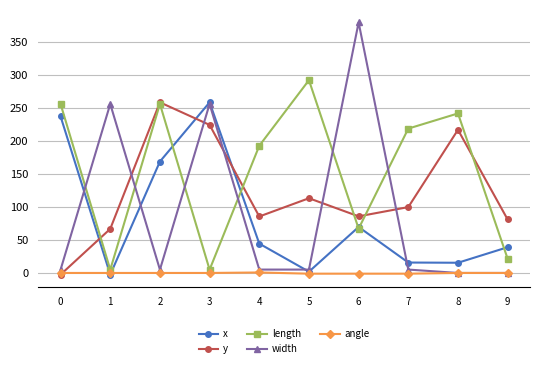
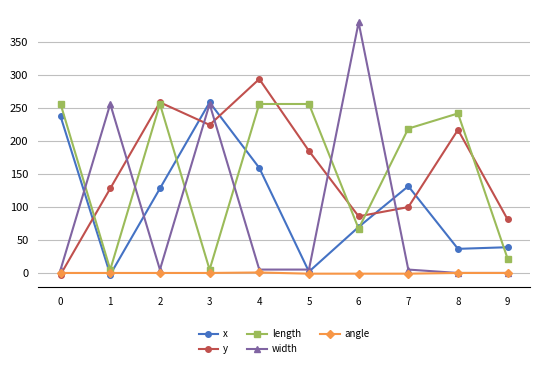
y, 1: 70 -> 130
x, 2: 170 -> 130
x, 4: 40 -> 160
y, 4: 90 -> 290
length, 4: 190 -> 260
y, 5: 110 -> 180
length, 5: 290 -> 260
x, 7: 20 -> 130
x, 8: 20 -> 40
